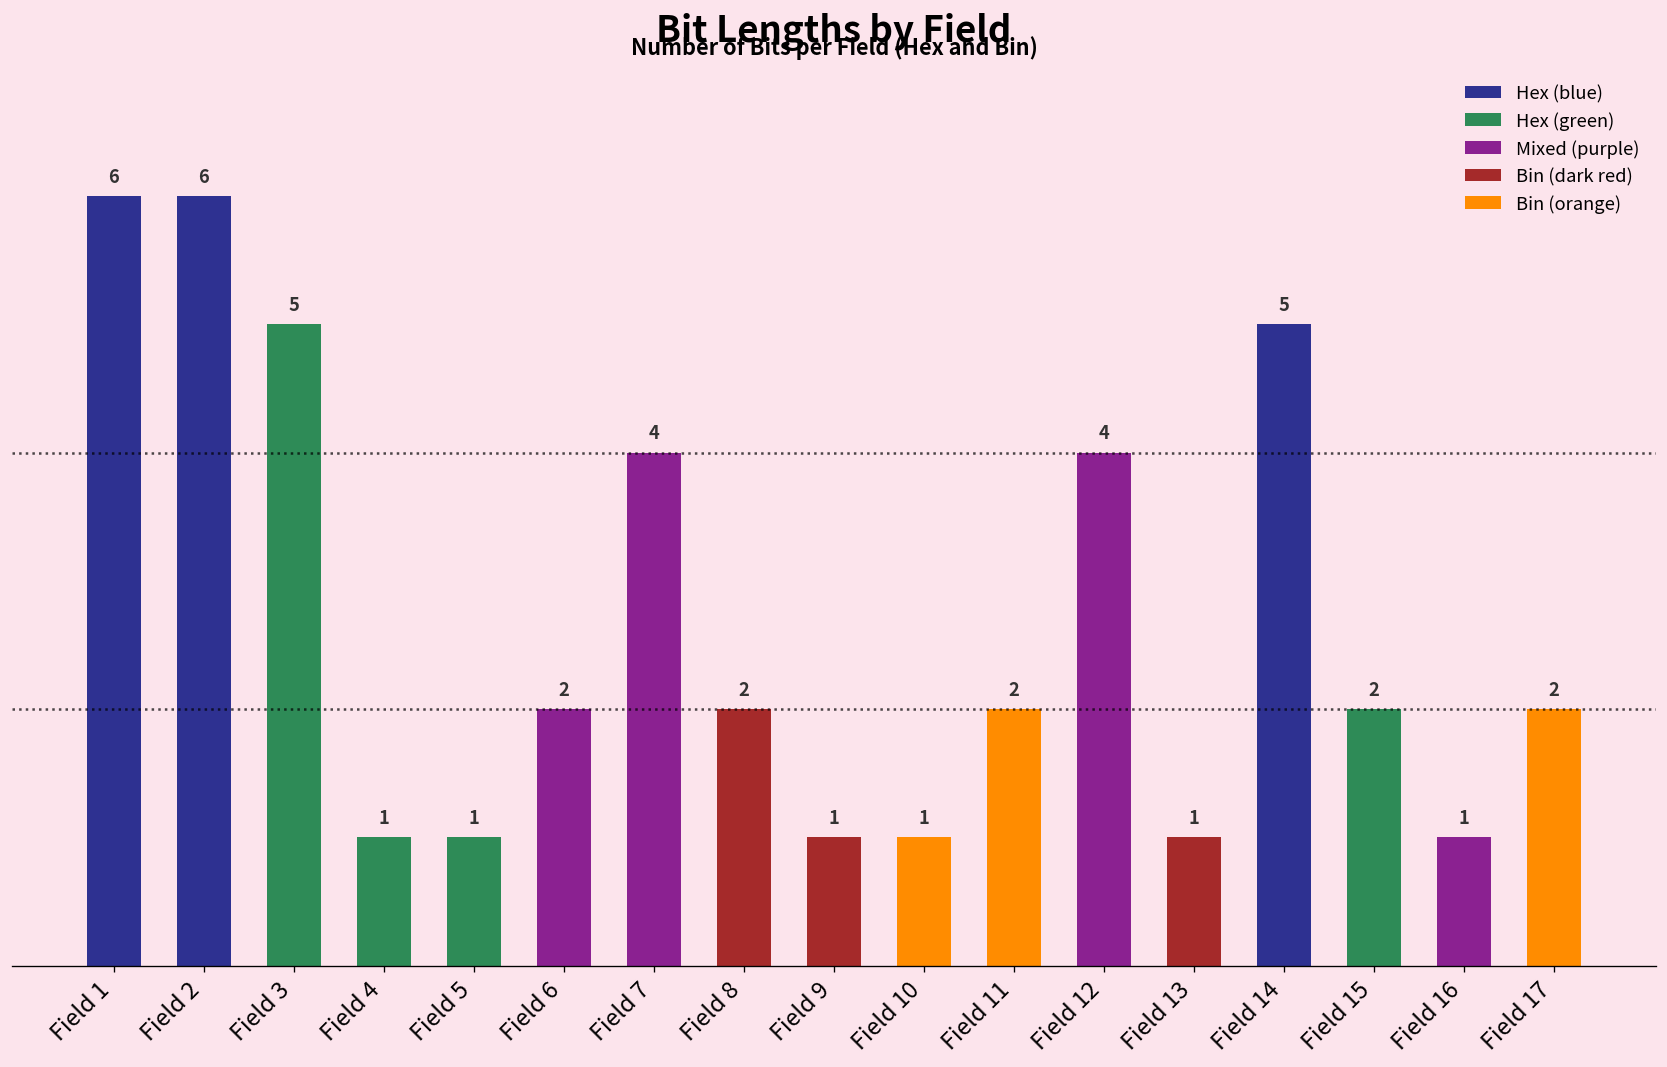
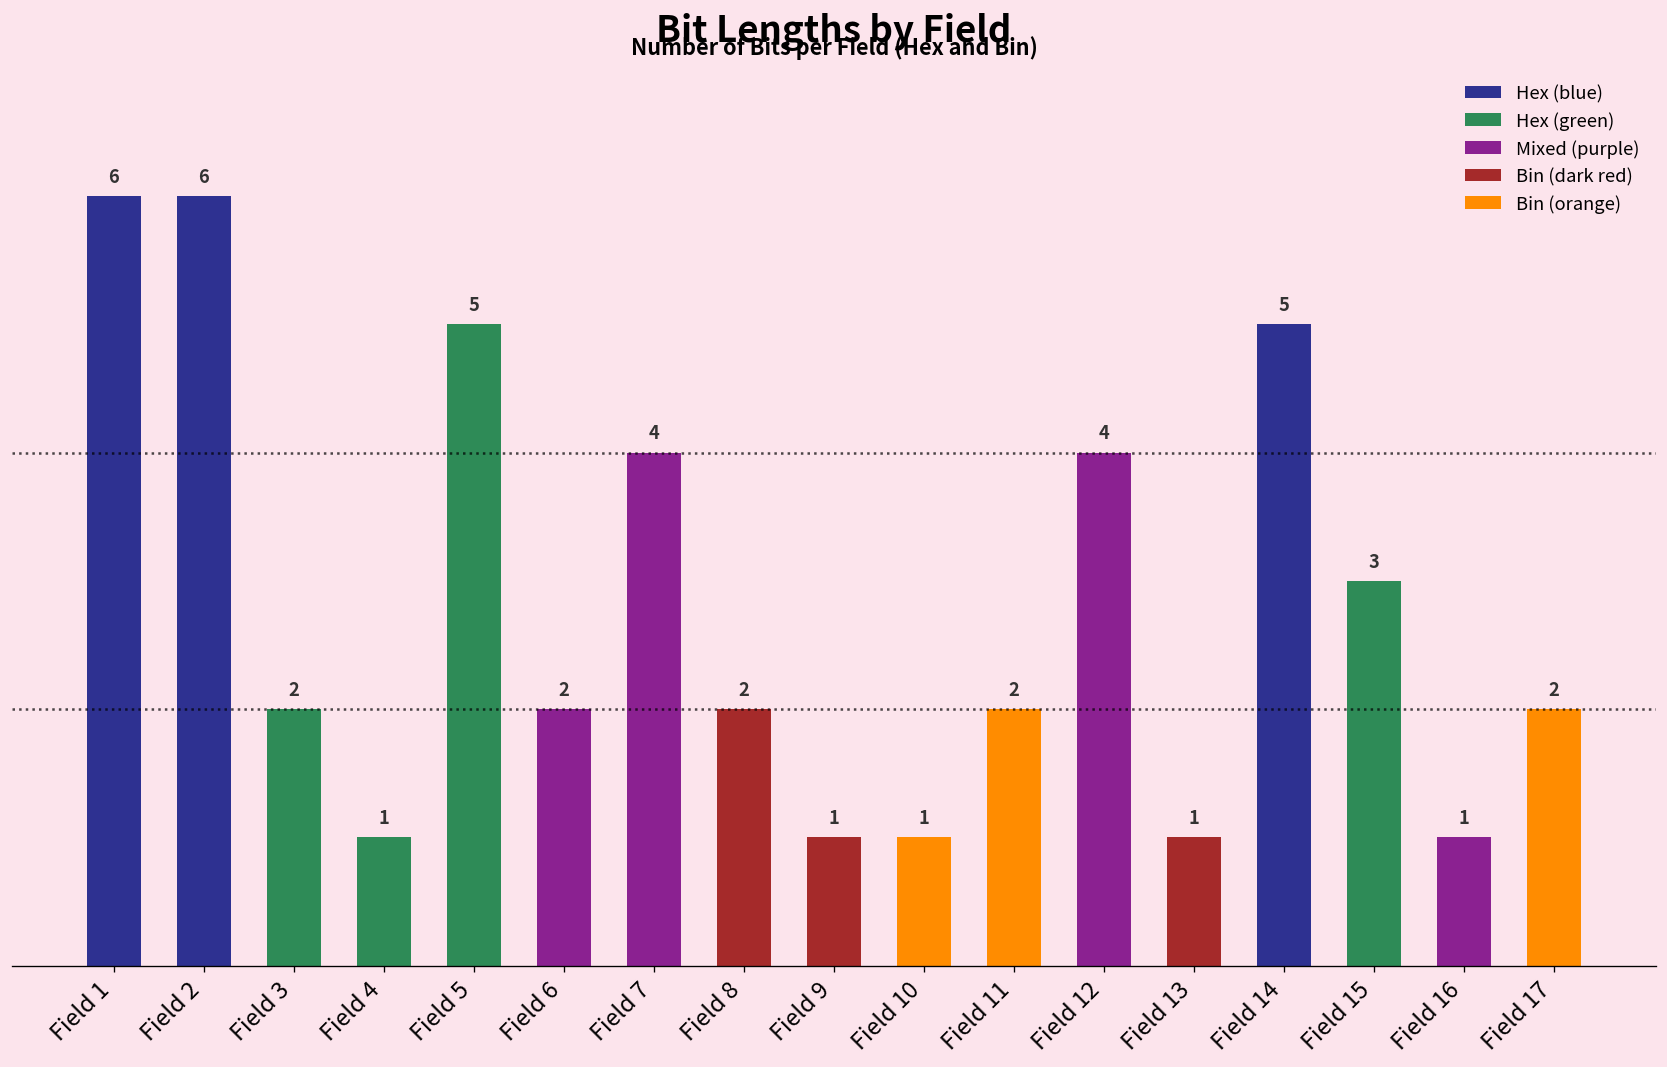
Field 3: 5 -> 2
Field 5: 1 -> 5
Field 15: 2 -> 3
